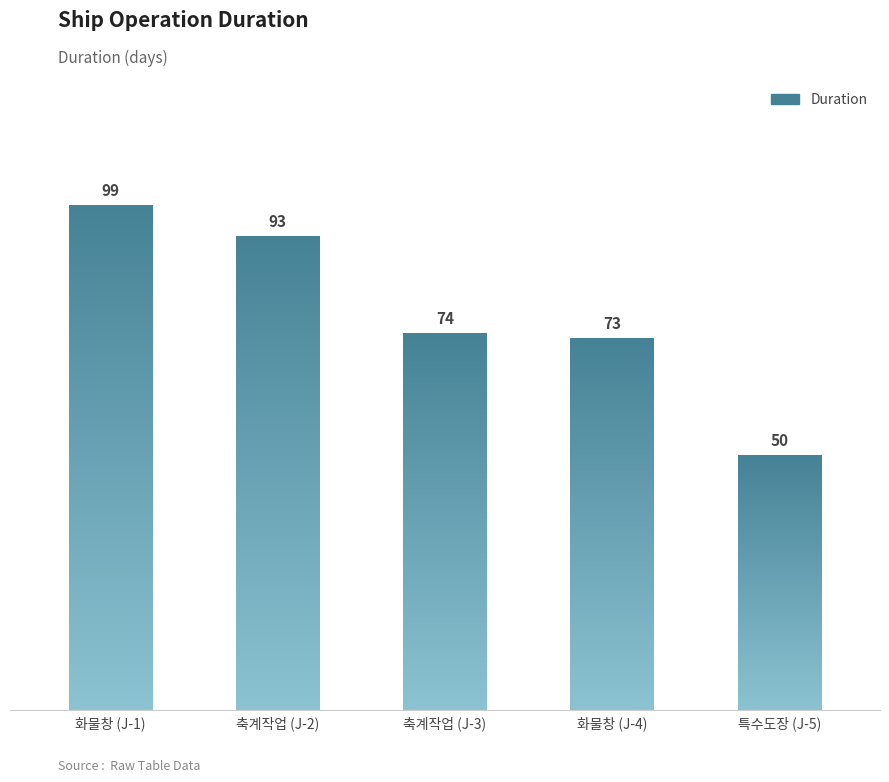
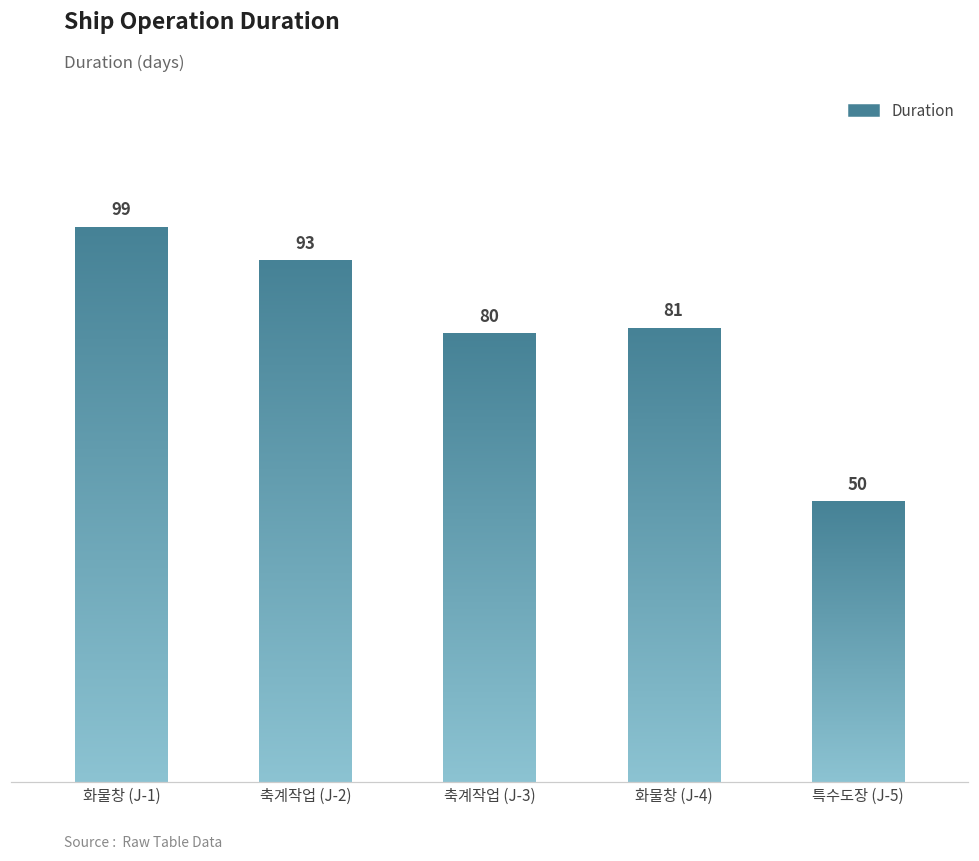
축계작업 (J-3): 74 -> 80
화물창 (J-4): 73 -> 81
